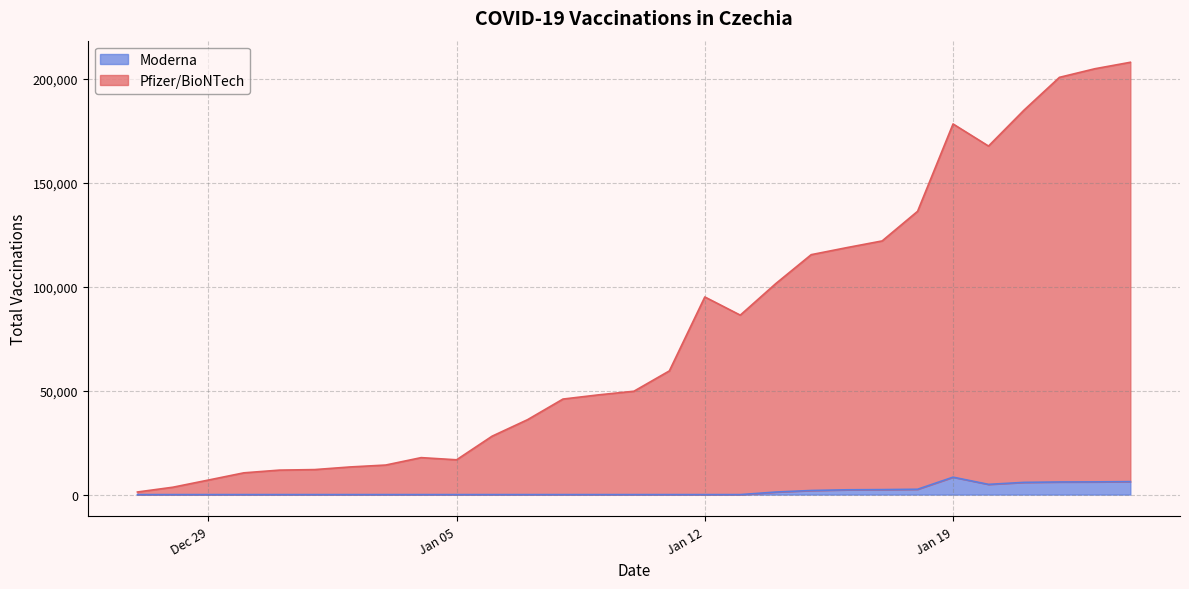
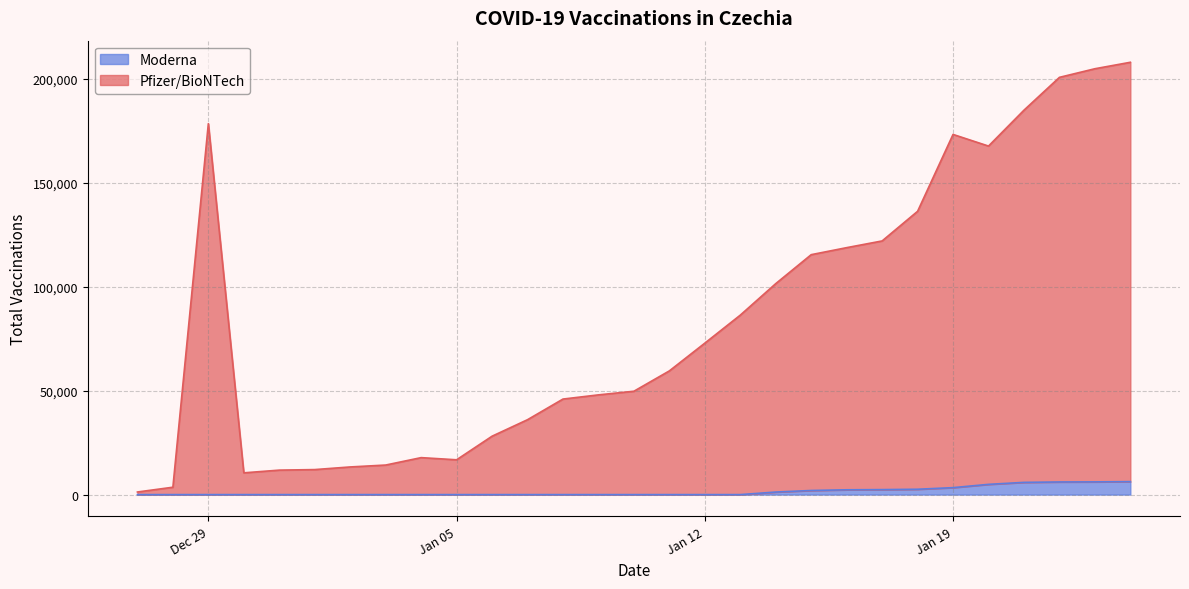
Pfizer/BioNTech, Dec 29: 7,000 -> 178,000
Pfizer/BioNTech, Jan 12: 95,000 -> 73,000
Moderna, Jan 19: 8,000 -> 3,000
